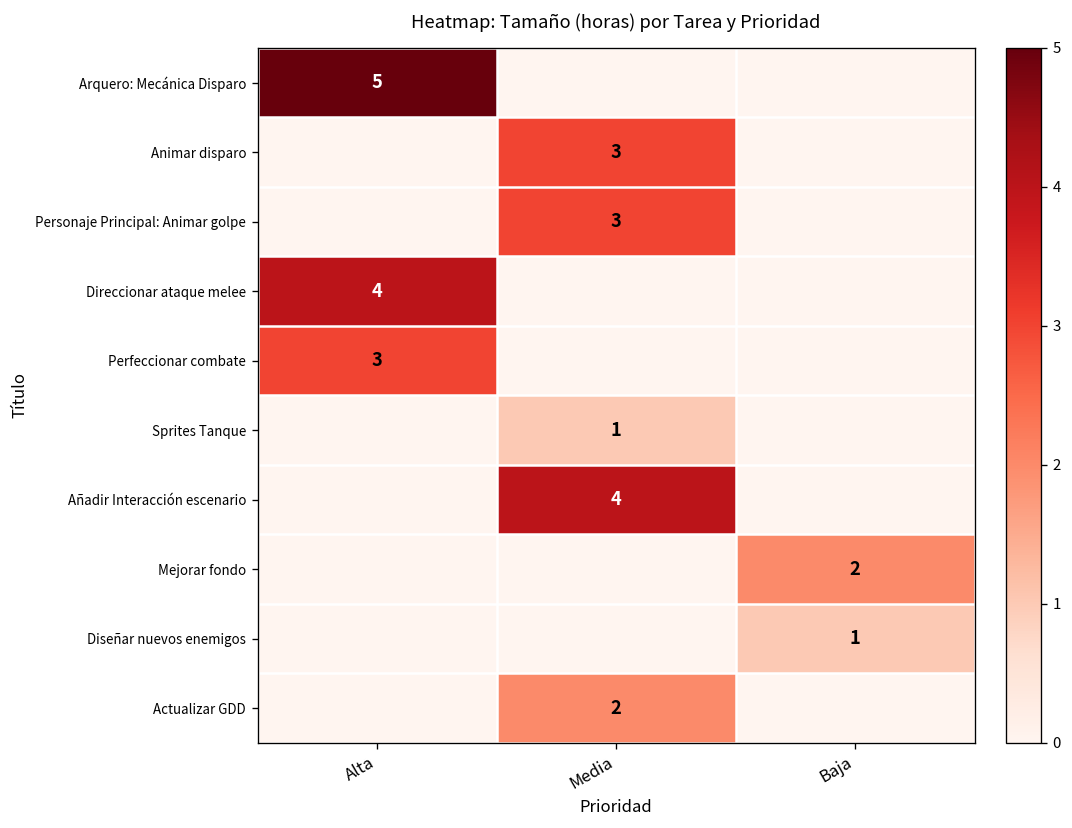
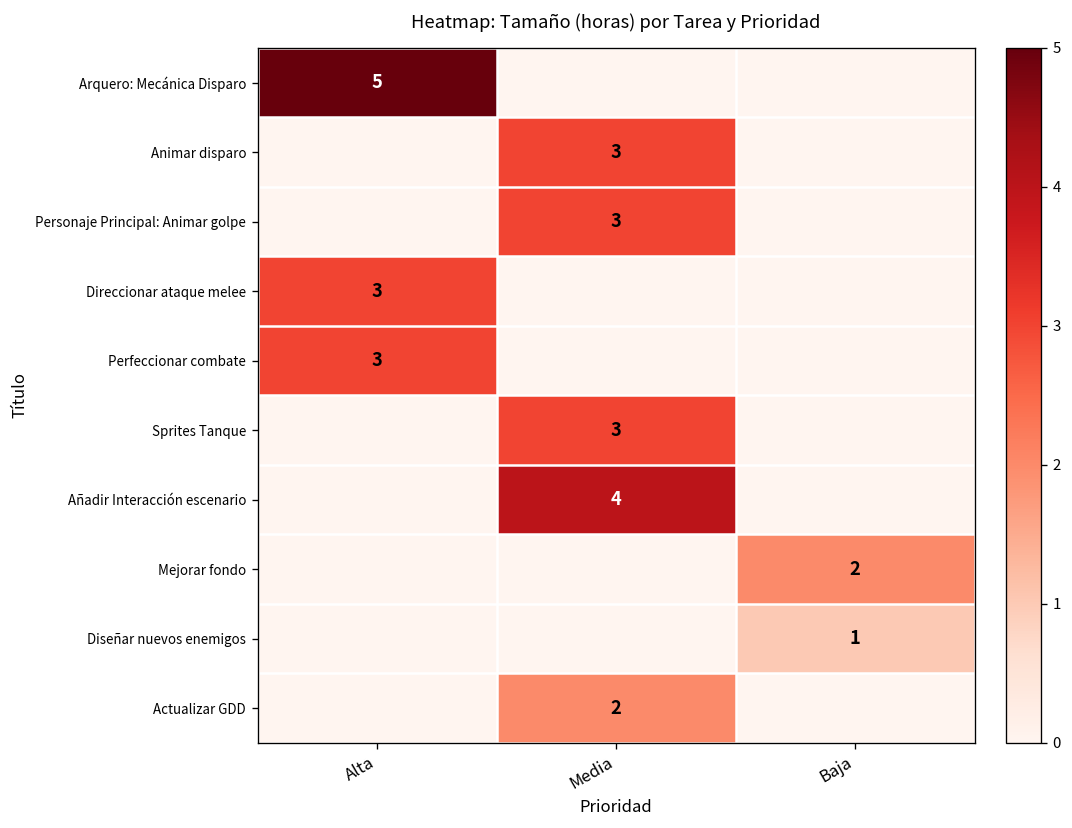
Direccionar ataque melee, Alta: 4 -> 3
Sprites Tanque, Media: 1 -> 3
